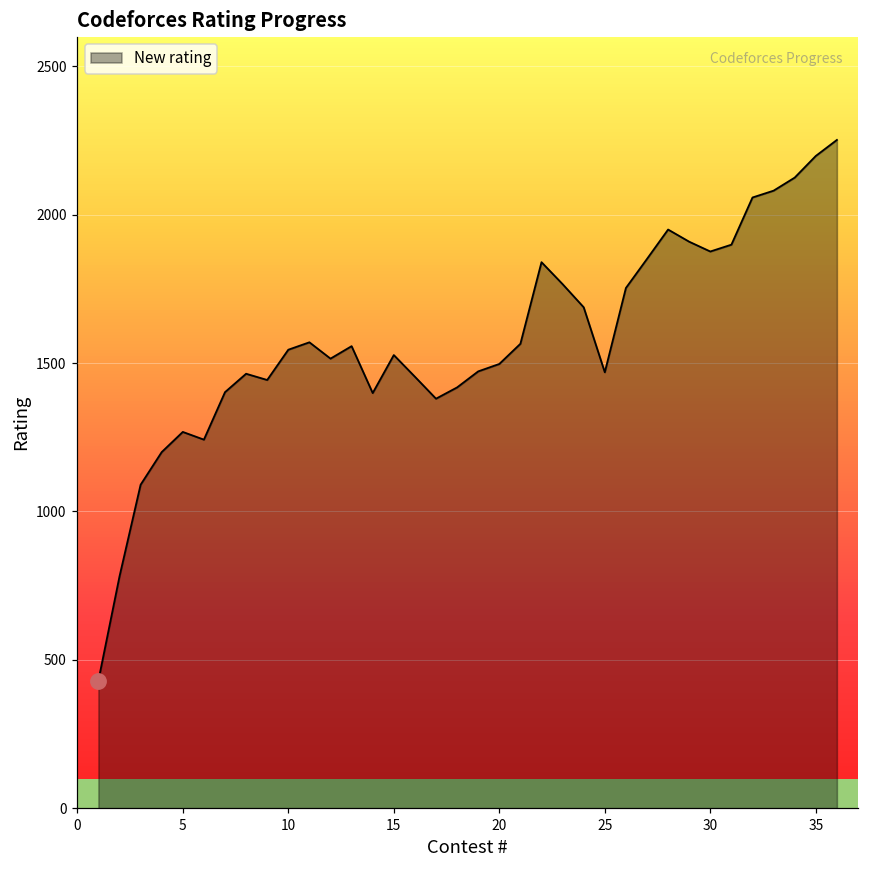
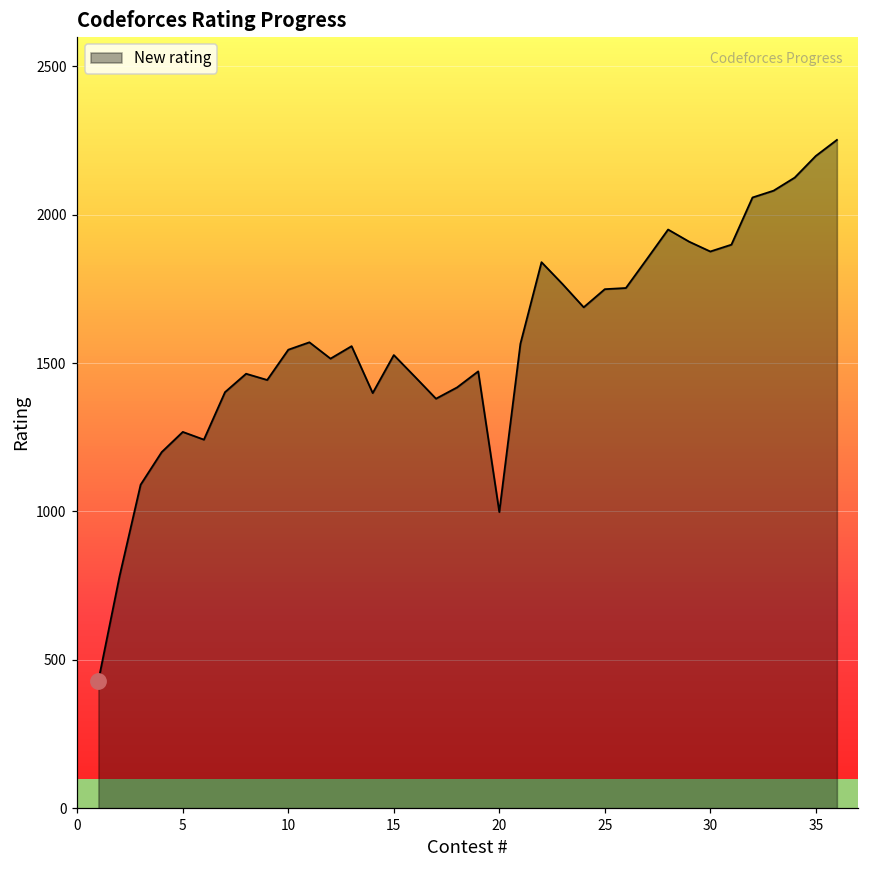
New rating, 20: 1500 -> 1000
New rating, 25: 1470 -> 1750
